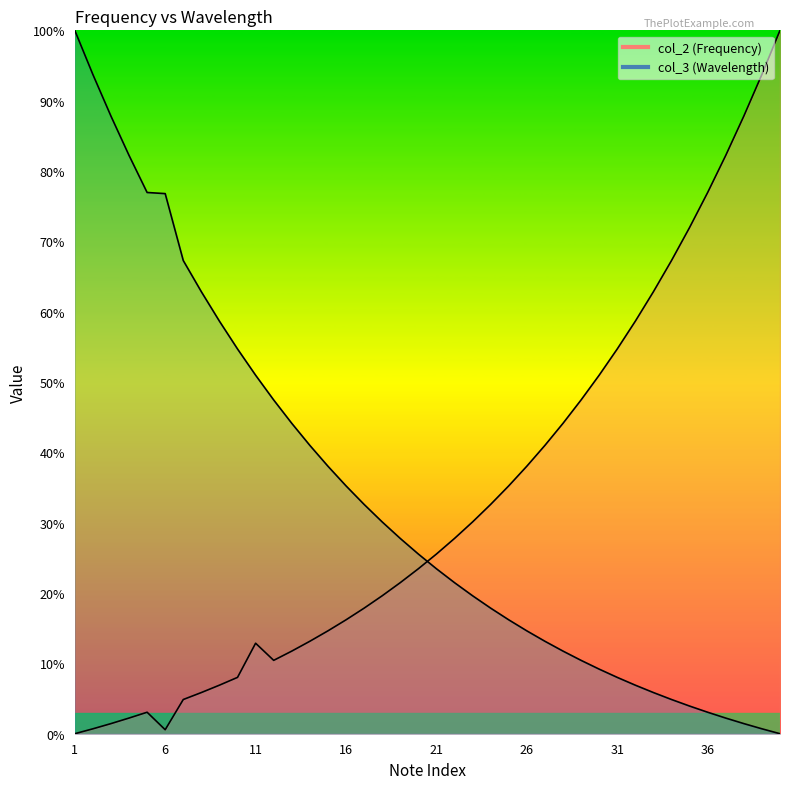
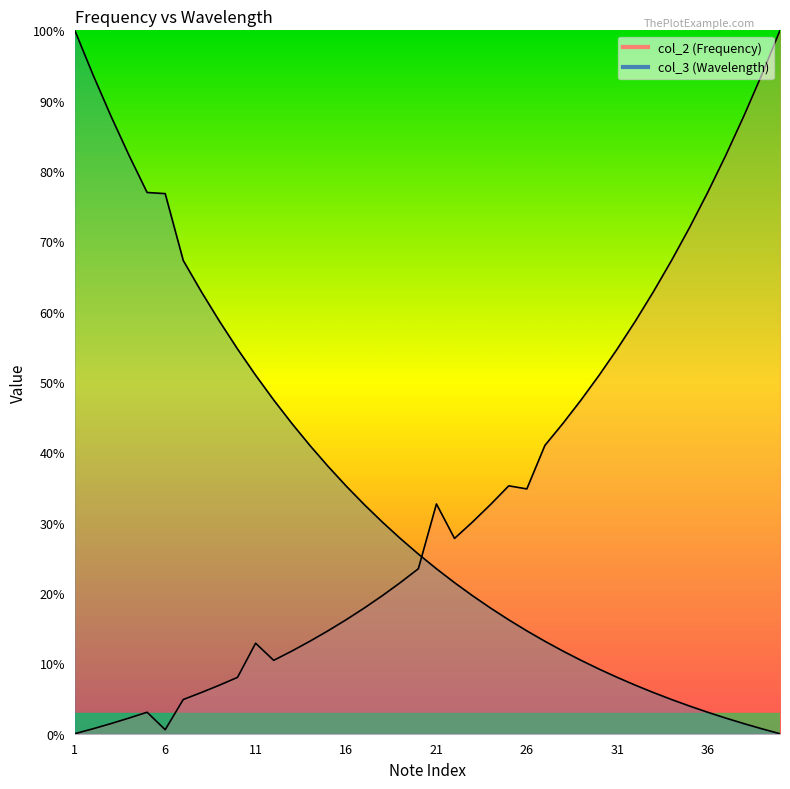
col_2 (Frequency), 21: 26% -> 33%
col_2 (Frequency), 26: 38% -> 35%
